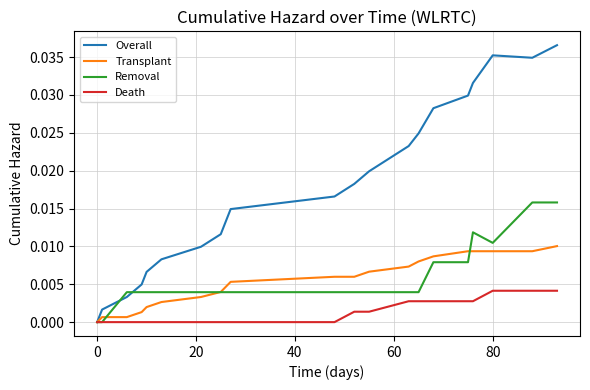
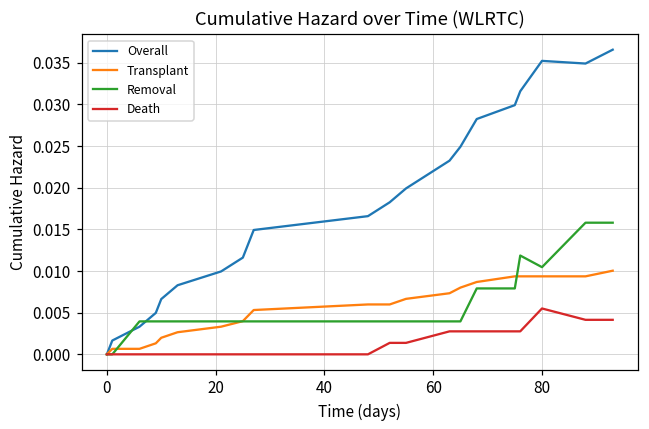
Death, 80: 0.004 -> 0.006
